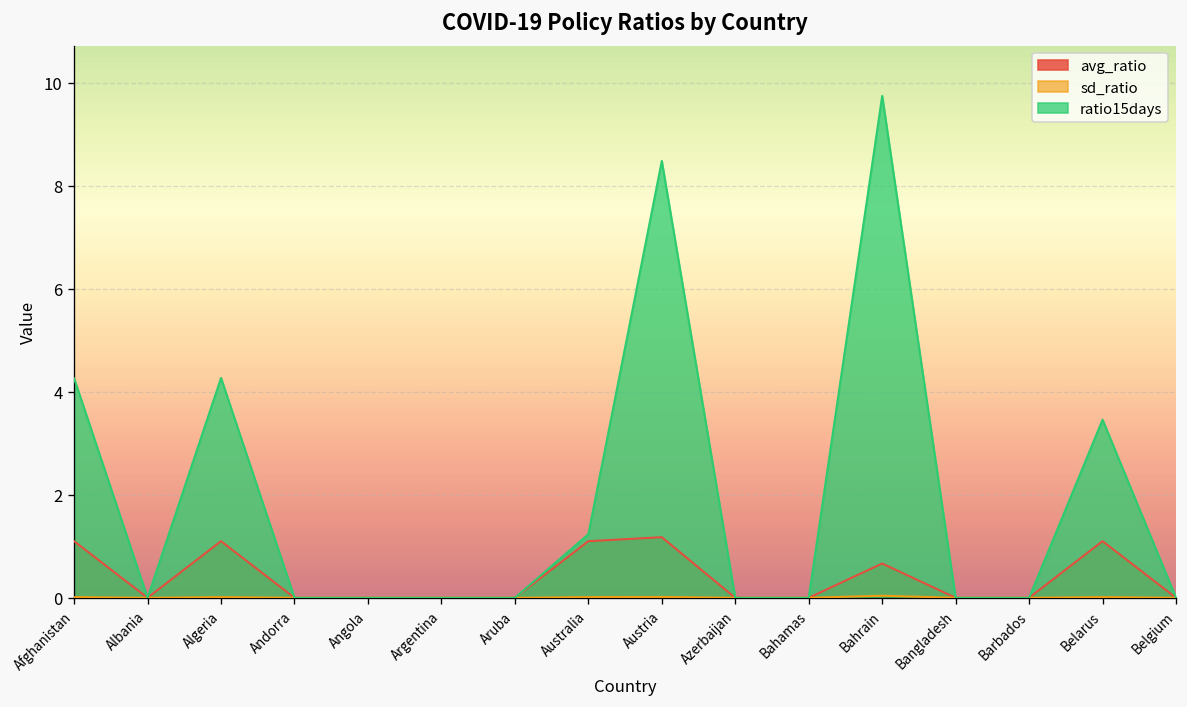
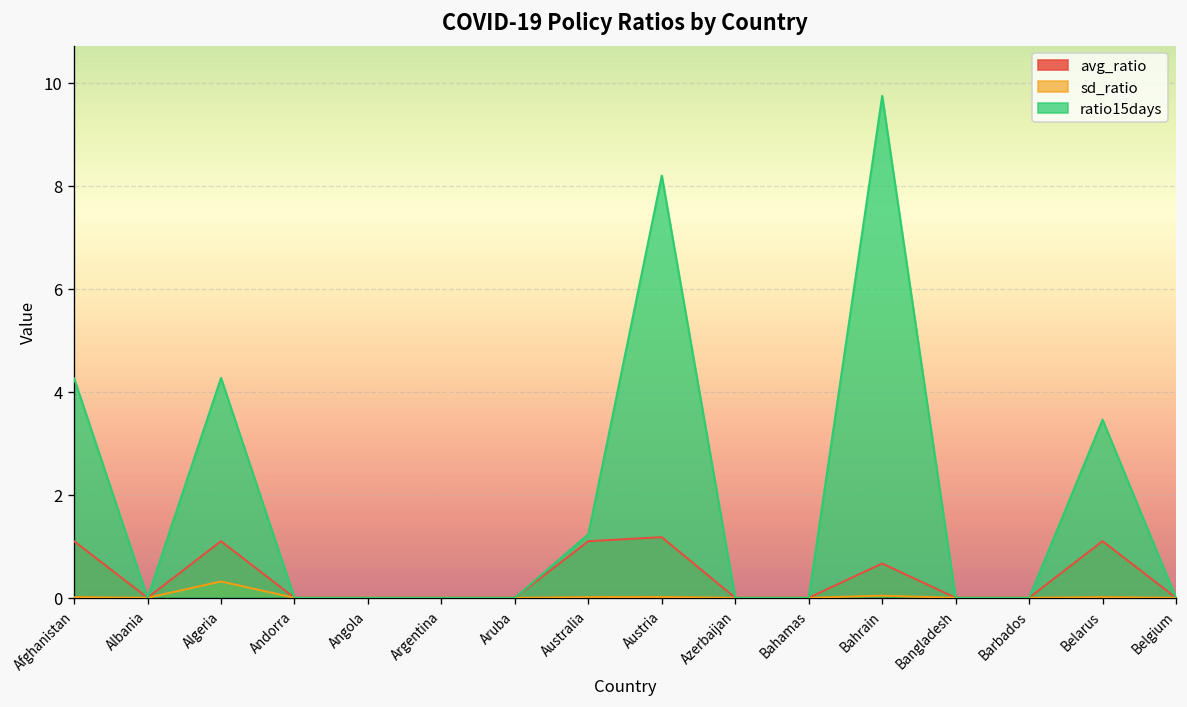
sd_ratio, Algeria: 0.0 -> 0.3
ratio15days, Austria: 8.5 -> 8.2
